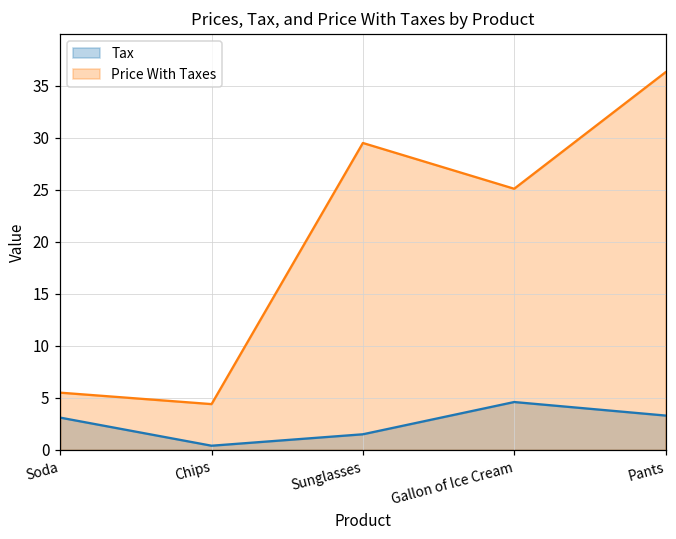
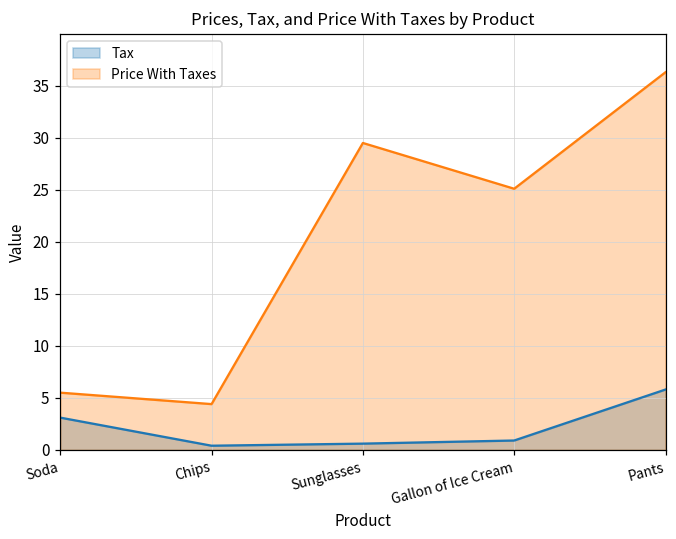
Tax, Sunglasses: 2 -> 1
Tax, Gallon of Ice Cream: 5 -> 1
Tax, Pants: 3 -> 6
